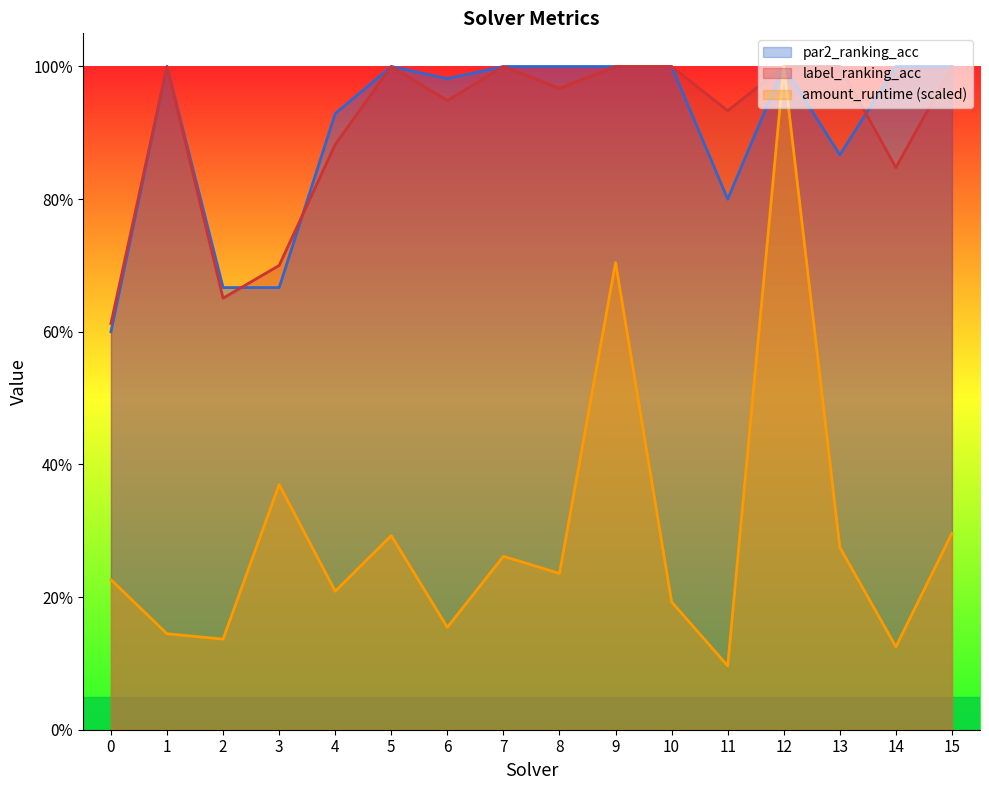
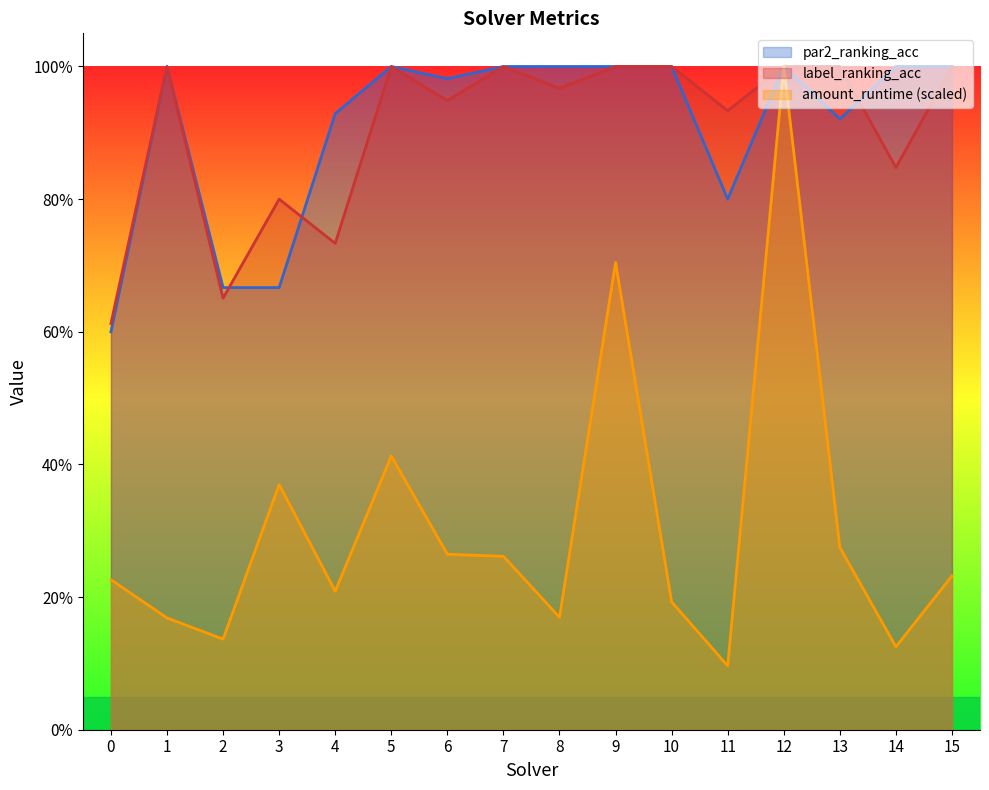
amount_runtime (scaled), 1: 14% -> 17%
label_ranking_acc, 3: 70% -> 80%
label_ranking_acc, 4: 88% -> 73%
amount_runtime (scaled), 5: 29% -> 41%
amount_runtime (scaled), 6: 15% -> 26%
amount_runtime (scaled), 8: 24% -> 17%
par2_ranking_acc, 13: 87% -> 92%
amount_runtime (scaled), 15: 30% -> 23%
